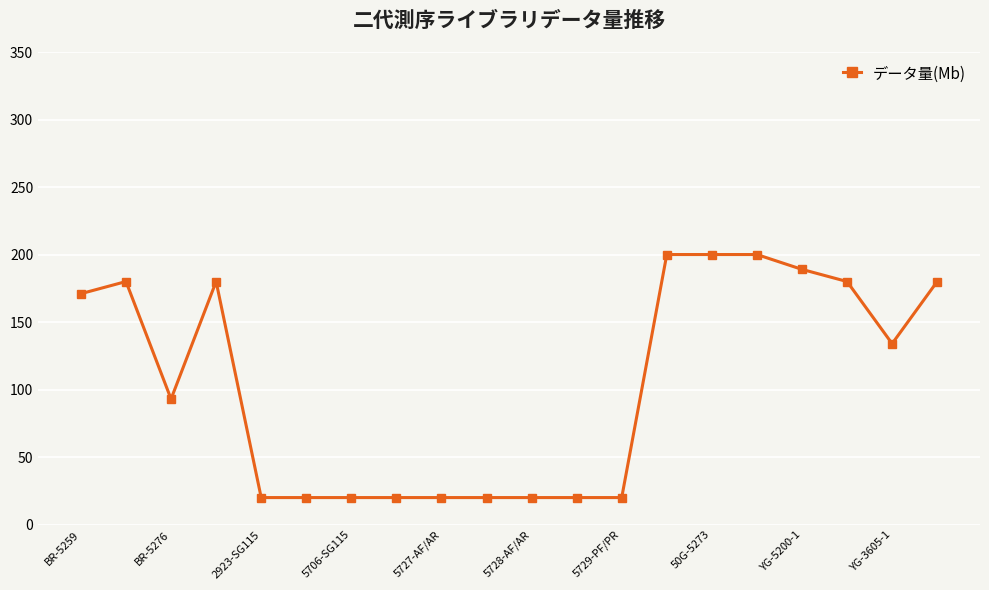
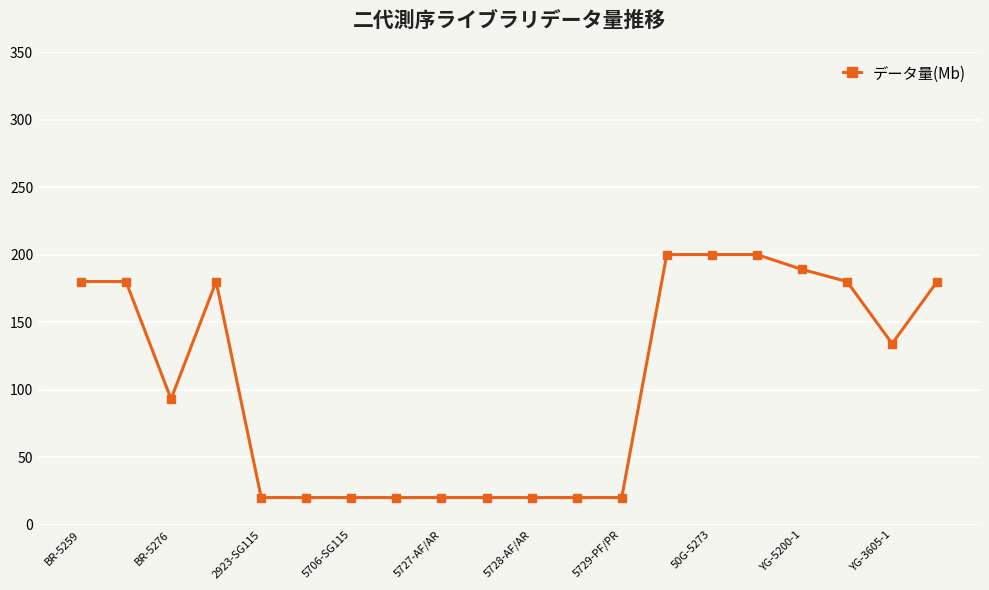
BR-5259: 171 -> 180
